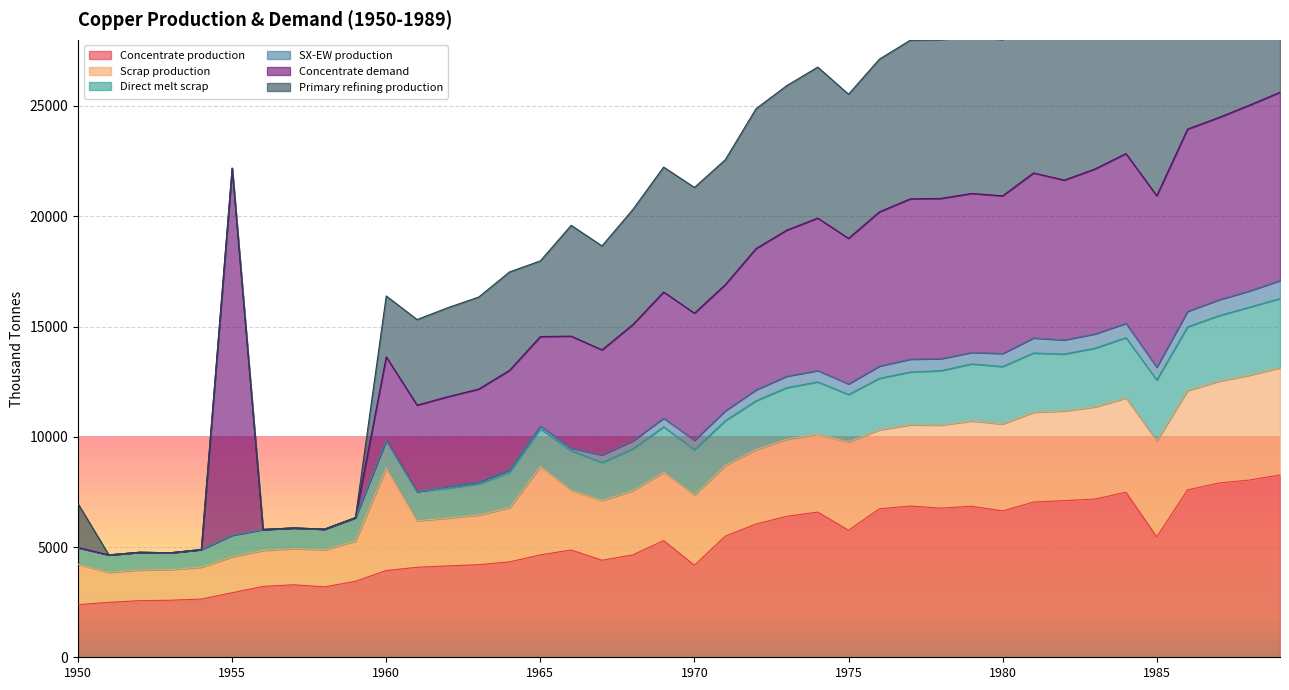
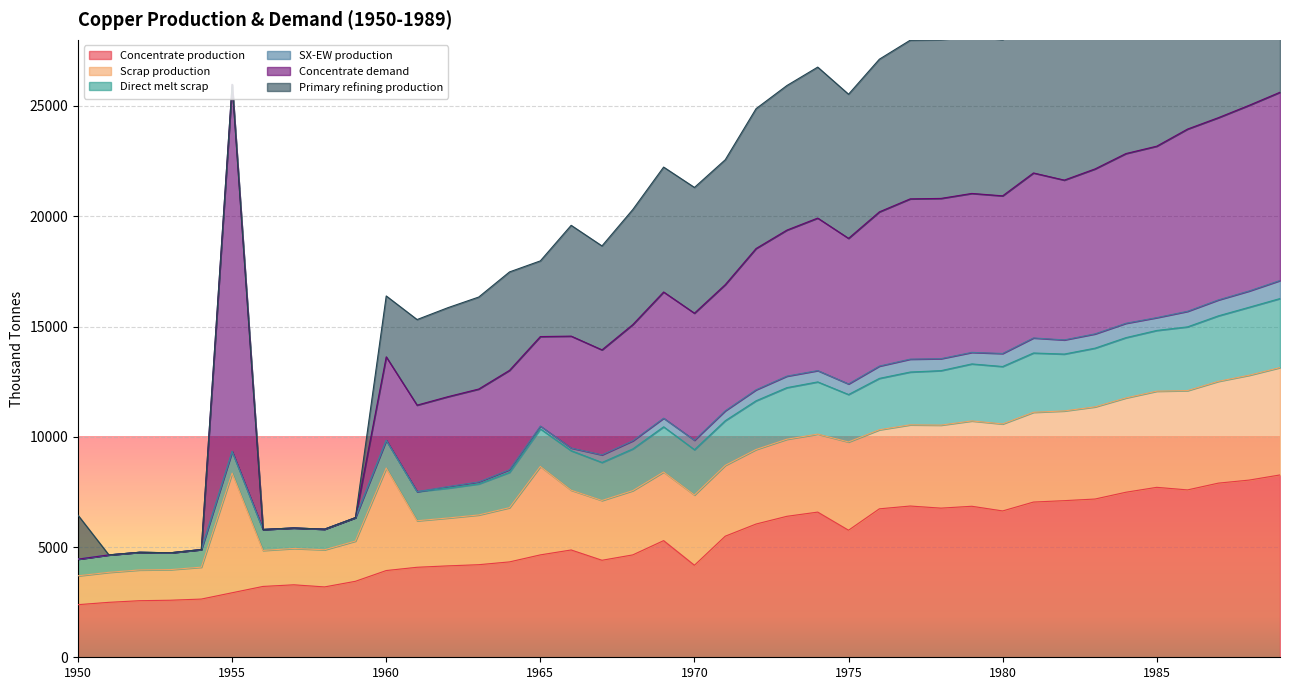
Scrap production, 1950: 1800 -> 1300
Scrap production, 1955: 1600 -> 5400
Concentrate production, 1985: 5500 -> 7700
